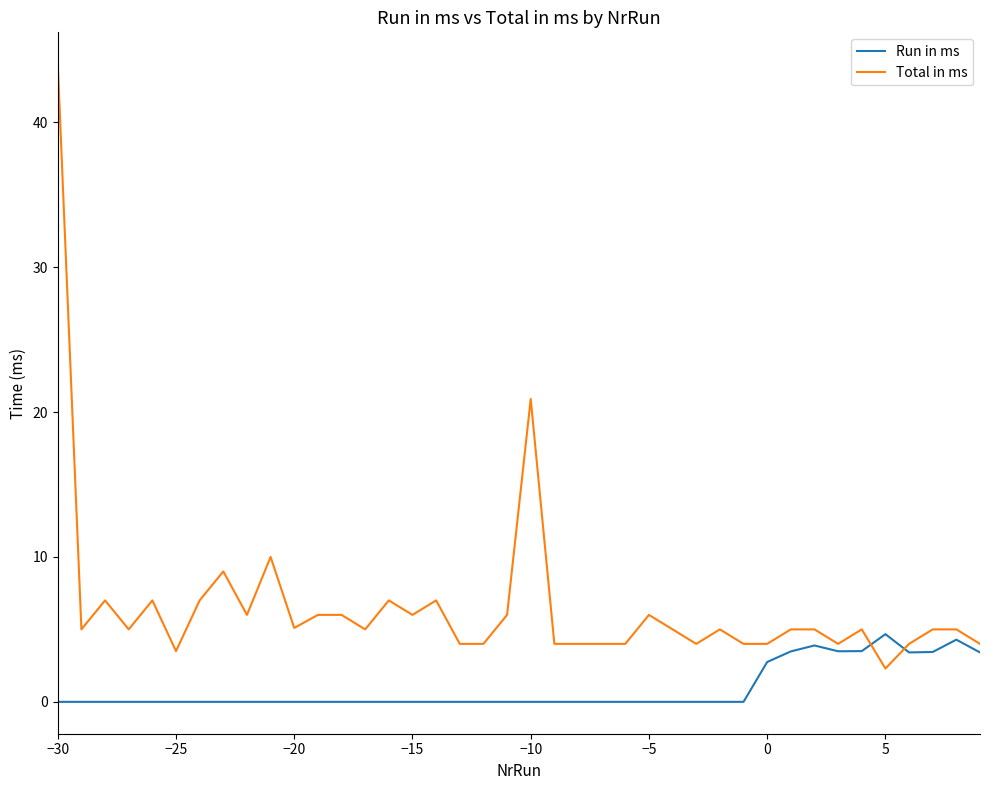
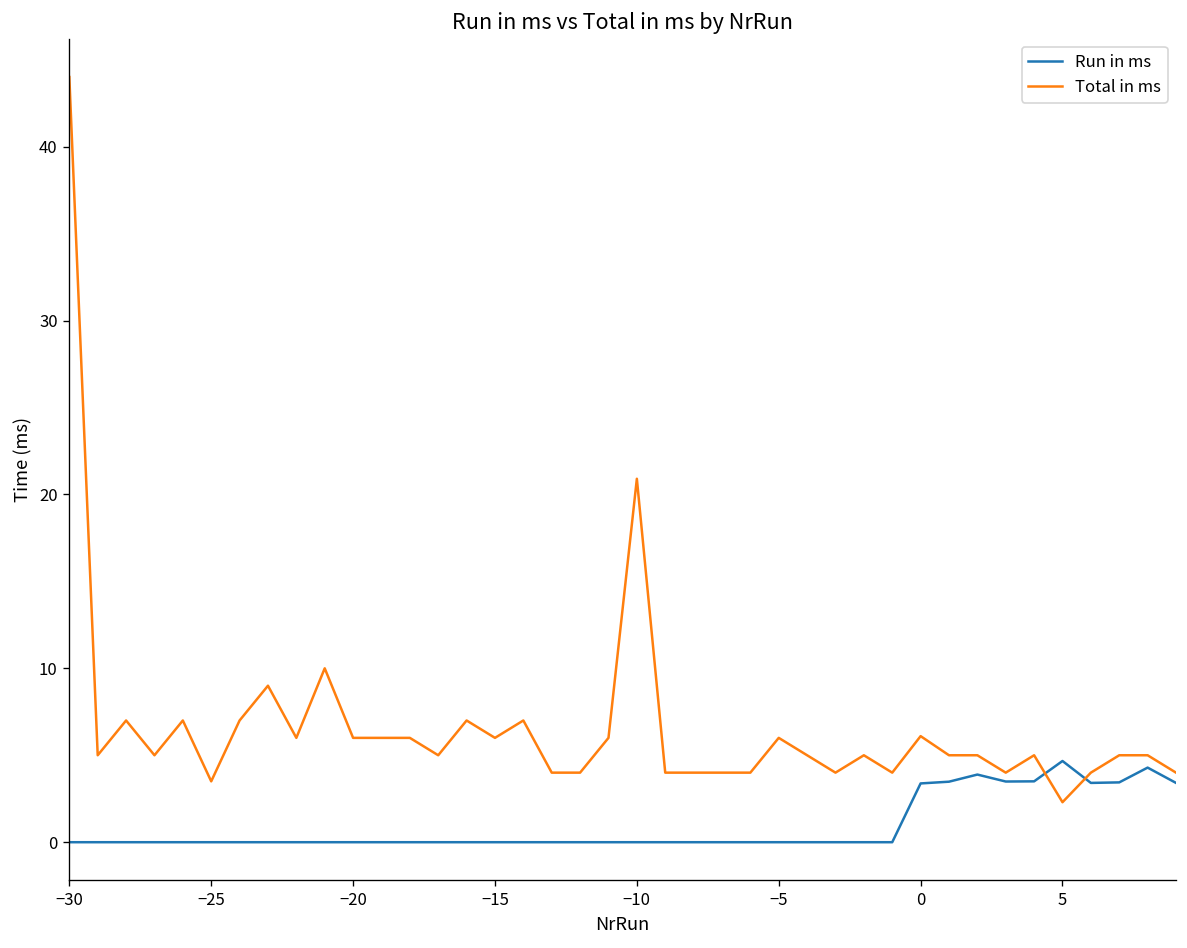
Total in ms, −20: 5.1 -> 6.0
Run in ms, 0: 2.8 -> 3.4
Total in ms, 0: 4.0 -> 6.1
